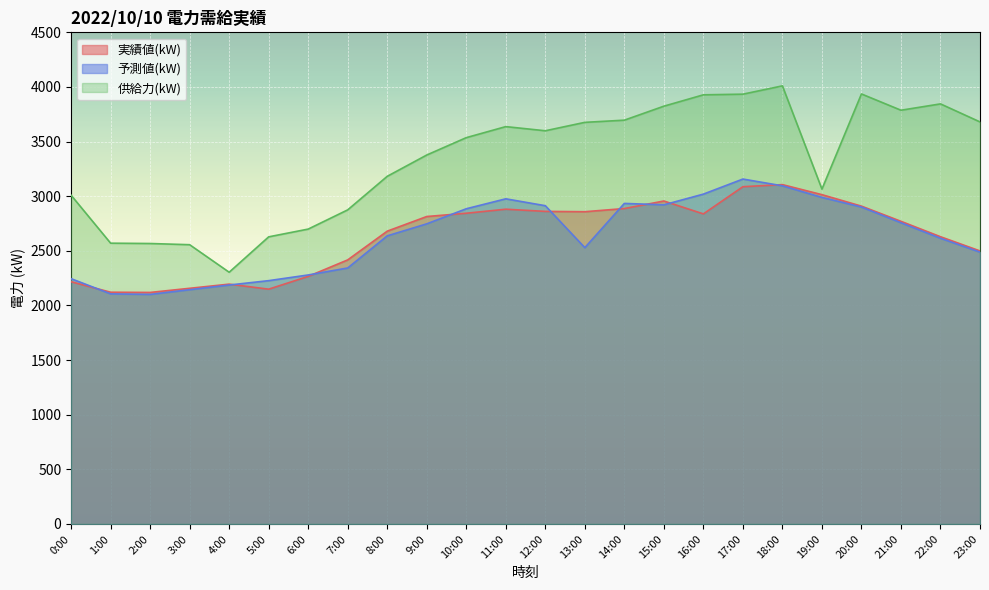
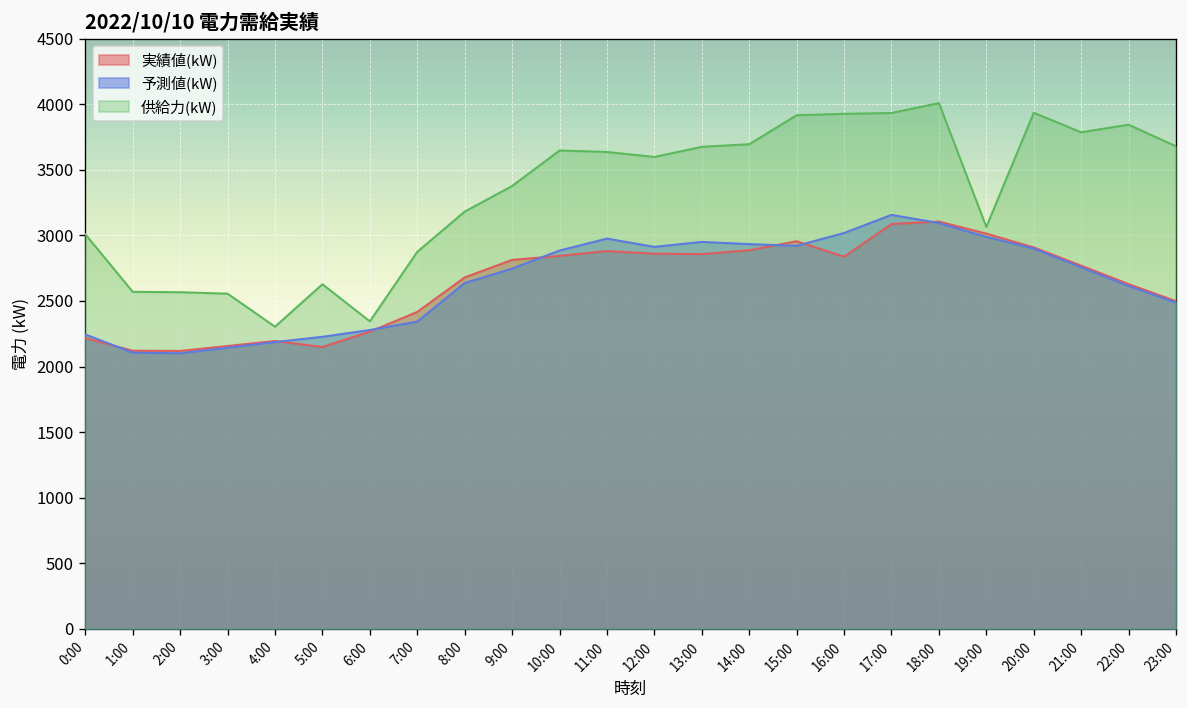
供給力(kW), 6:00: 2700 -> 2350
供給力(kW), 10:00: 3540 -> 3650
予測値(kW), 13:00: 2530 -> 2950
供給力(kW), 15:00: 3820 -> 3920
